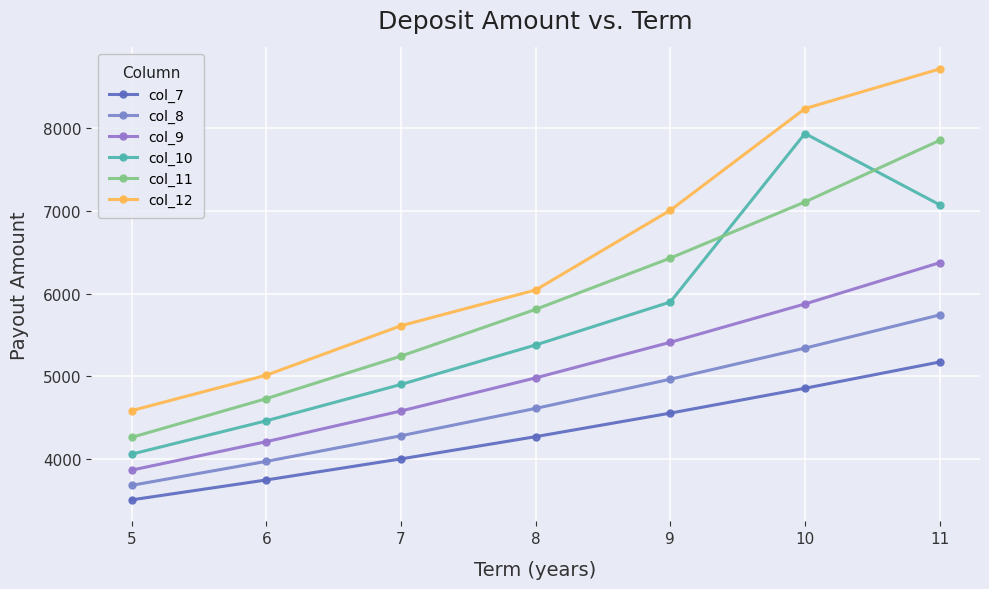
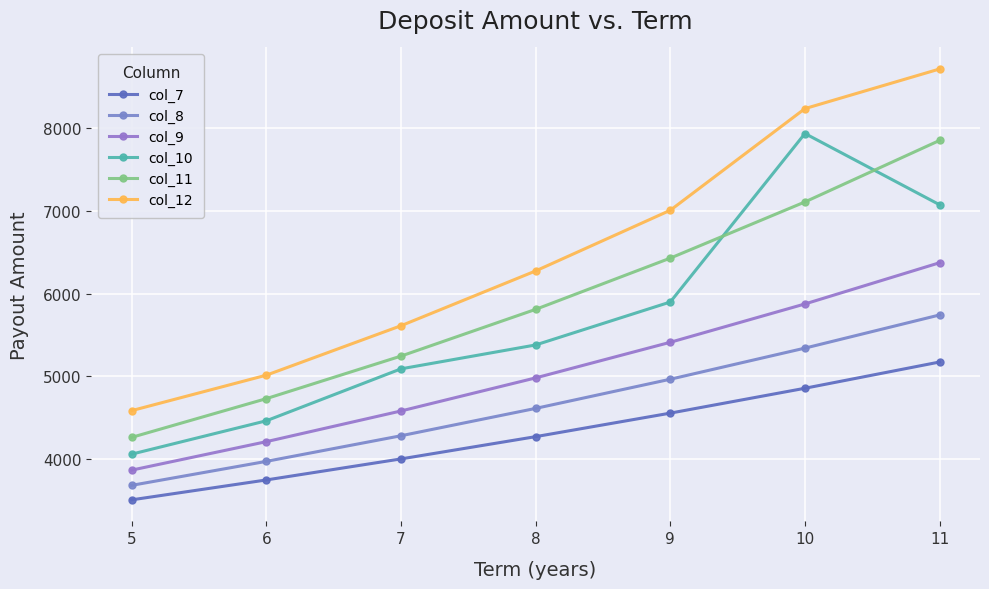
col_10, 7: 4900 -> 5100
col_12, 8: 6000 -> 6300
